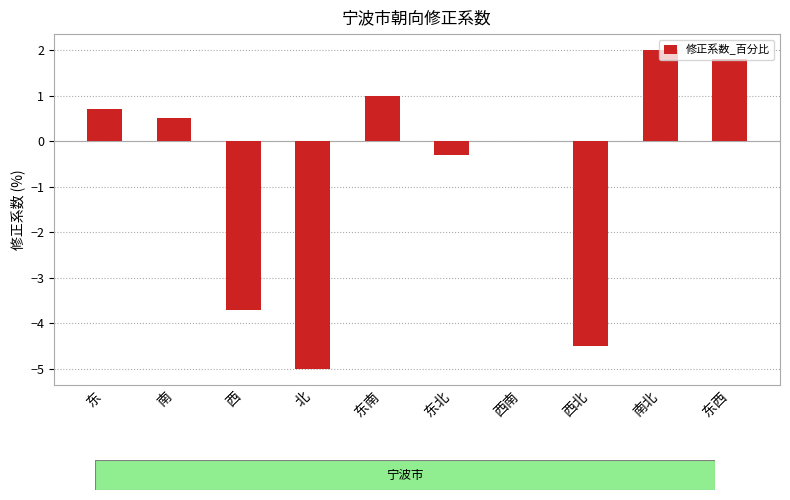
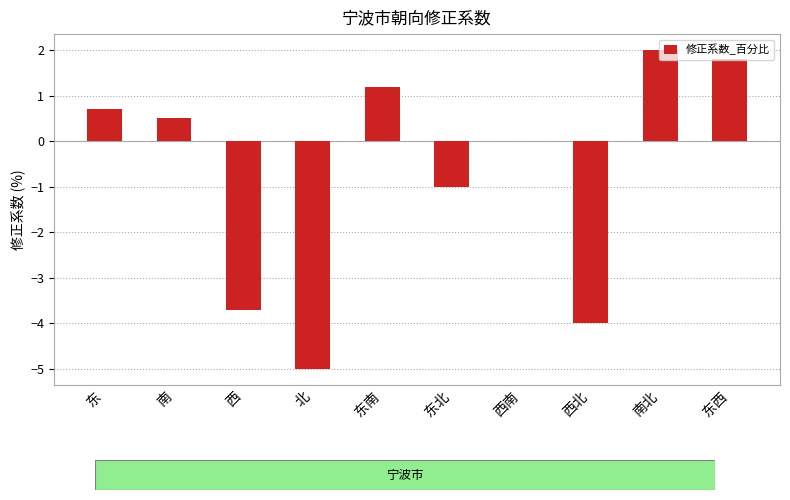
东南: 1.0 -> 1.2
东北: -0.3 -> -1.0
西北: -4.5 -> -4.0
